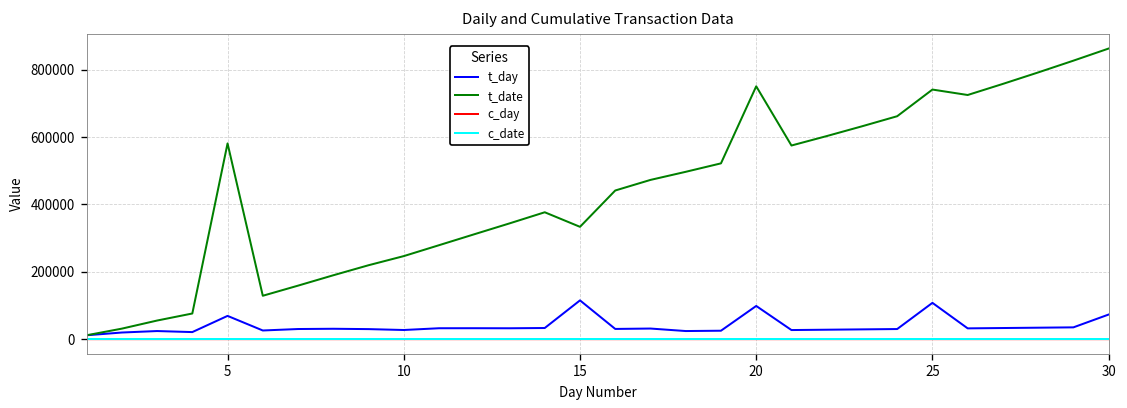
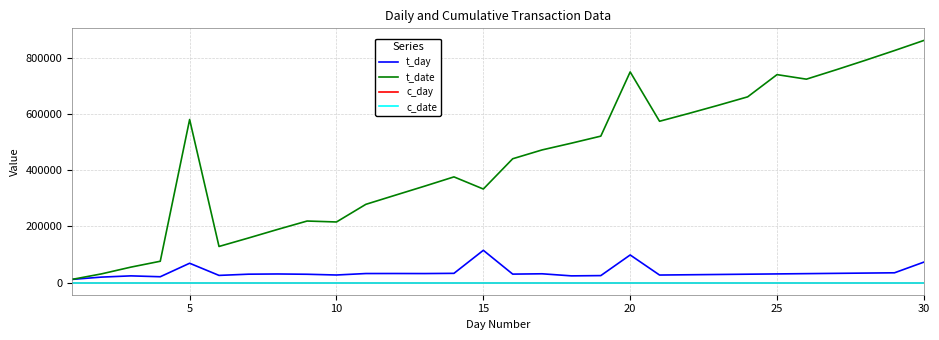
t_date, 10: 250000 -> 220000
t_day, 25: 110000 -> 30000
